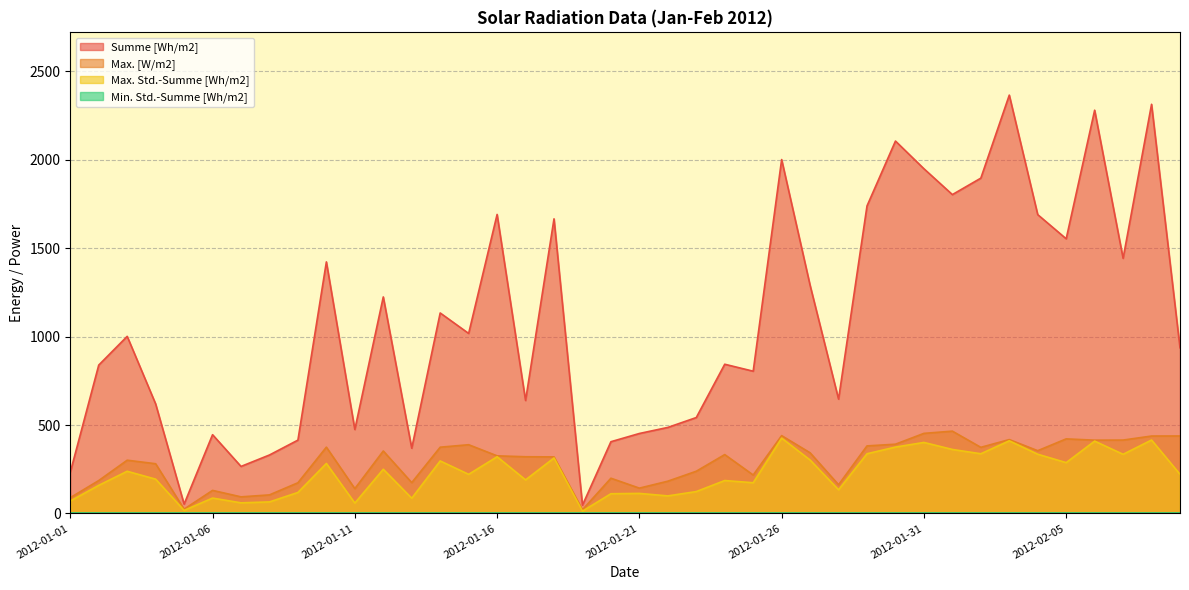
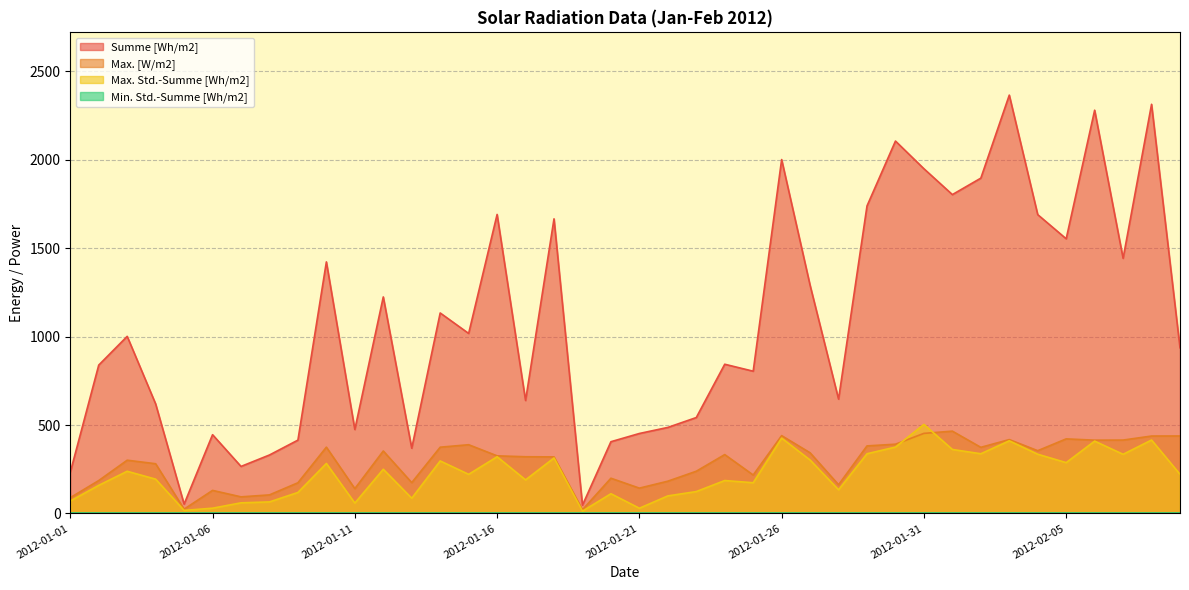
Max. Std.-Summe [Wh/m2], 2012-01-06: 90 -> 30
Max. Std.-Summe [Wh/m2], 2012-01-21: 110 -> 30
Max. Std.-Summe [Wh/m2], 2012-01-31: 400 -> 500
